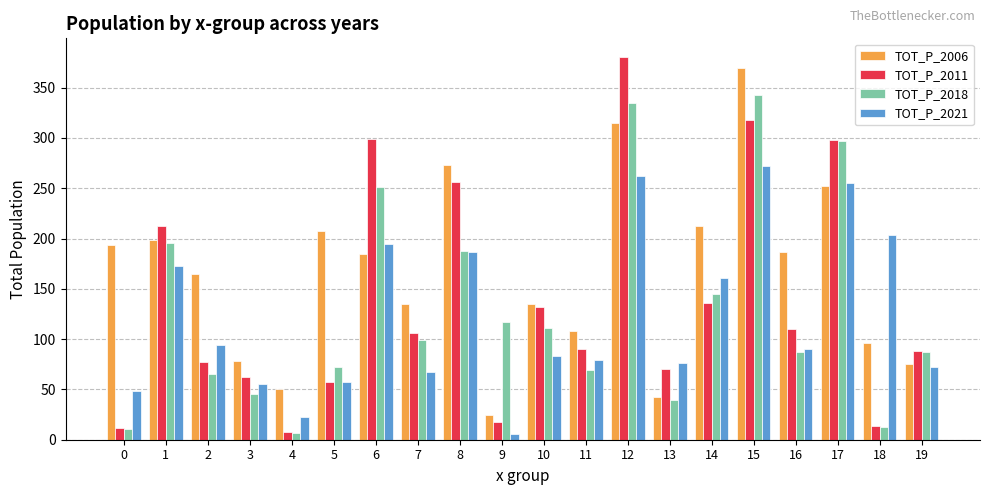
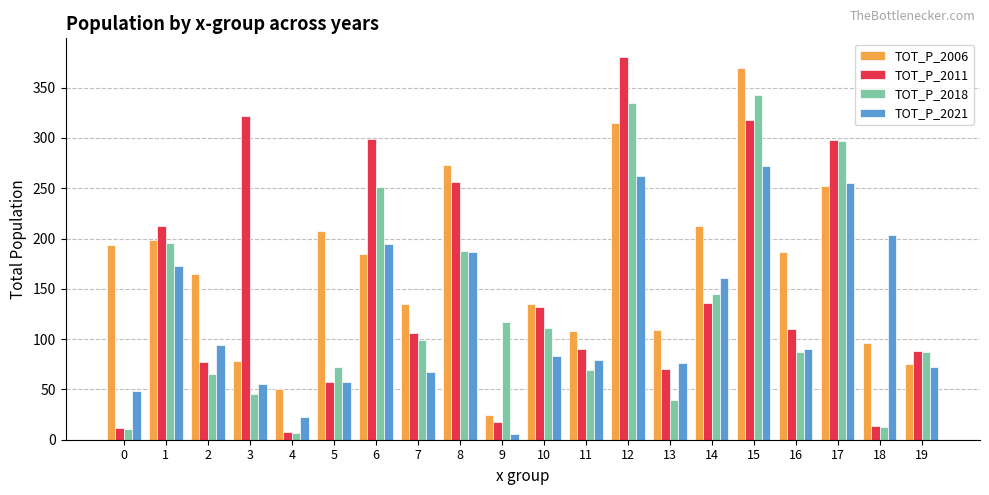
TOT_P_2011, 3: 62 -> 322
TOT_P_2006, 13: 42 -> 109
